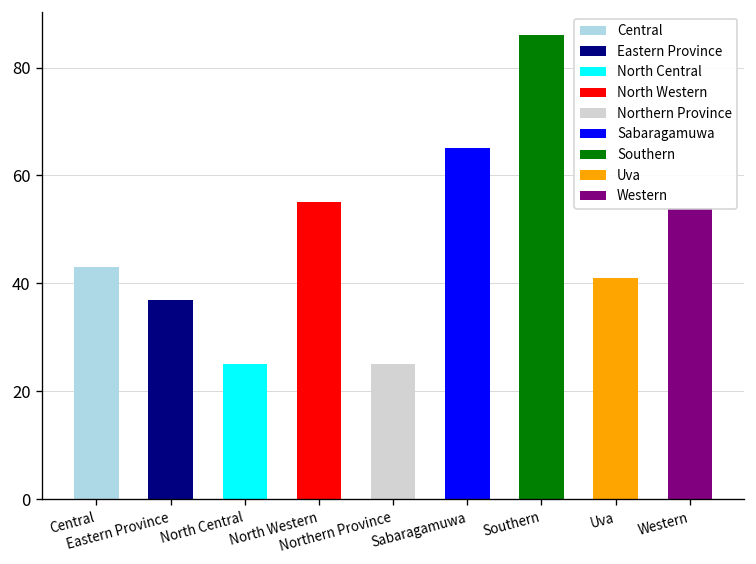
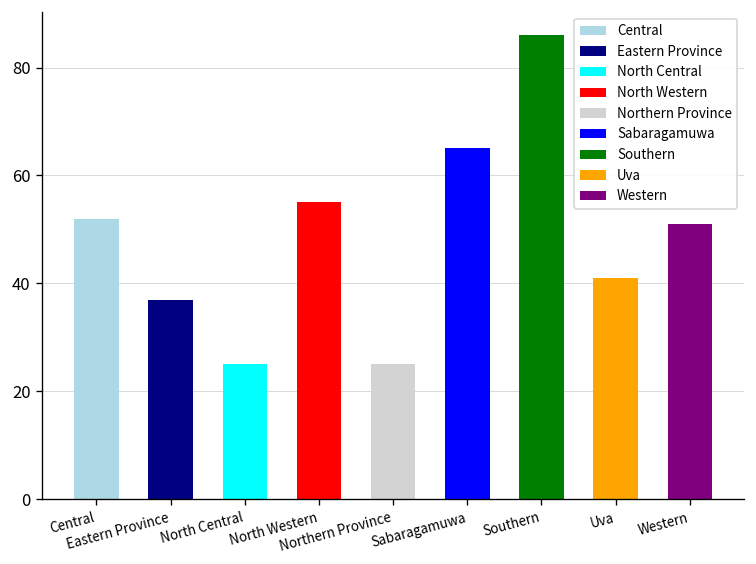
Central: 43 -> 52
Western: 54 -> 51
